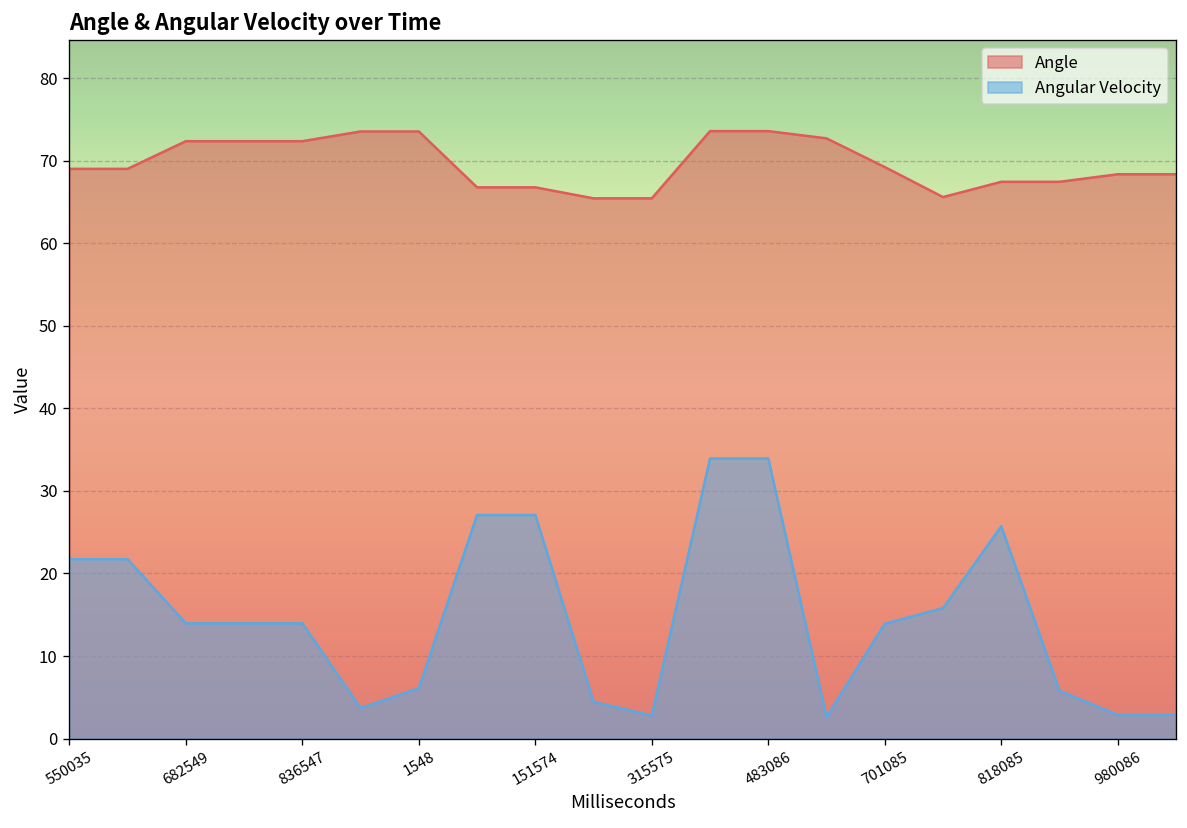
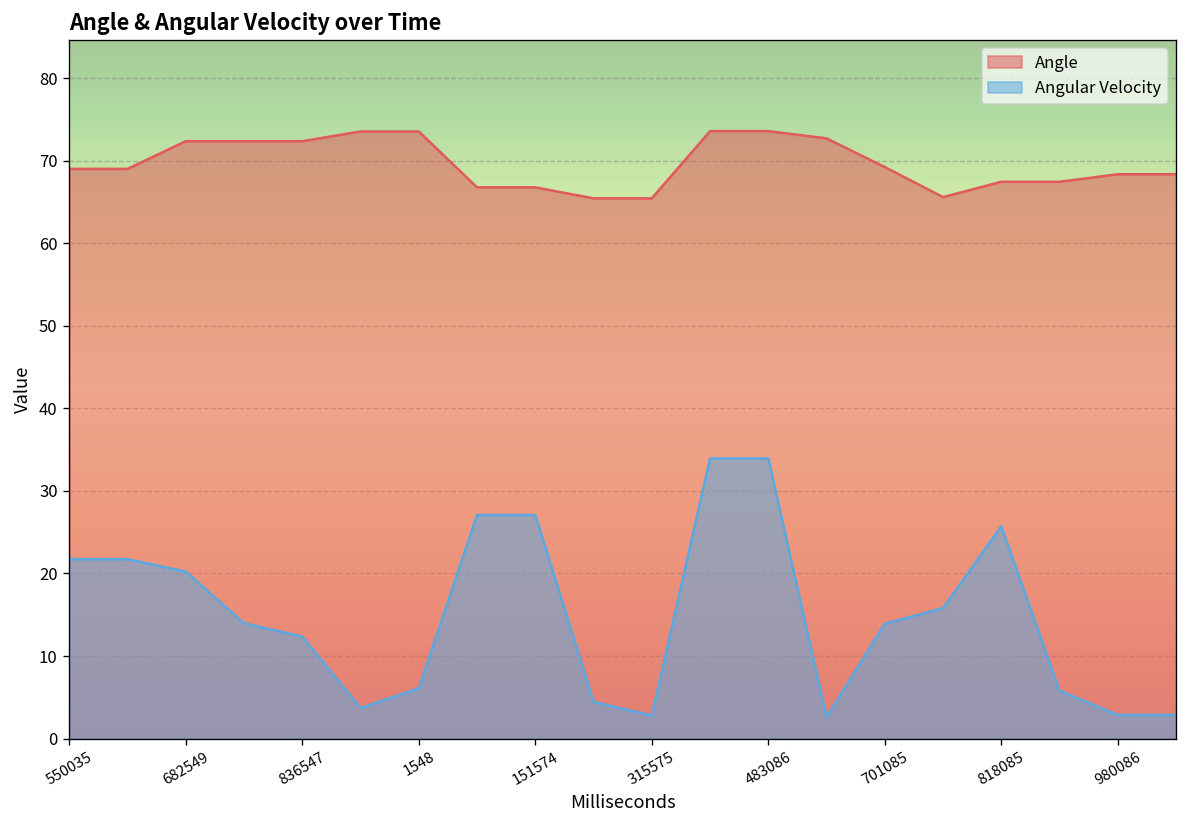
Angular Velocity, 682549: 14 -> 20
Angular Velocity, 836547: 14 -> 12
